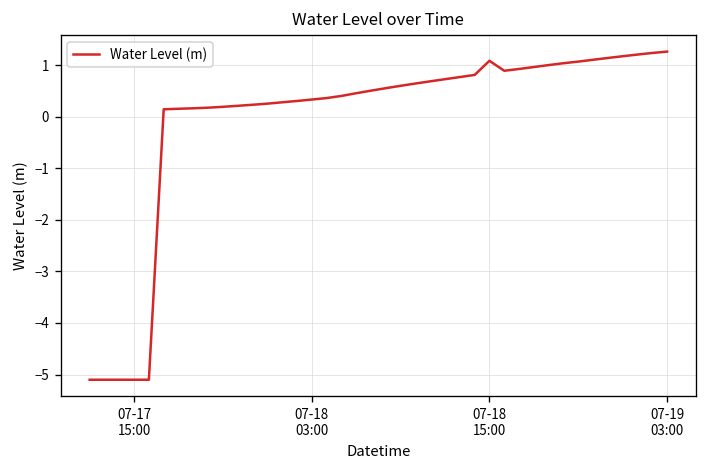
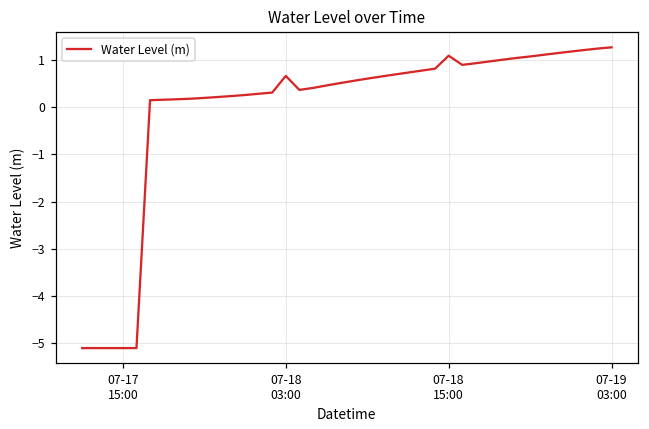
07-18 03:00: 0.3 -> 0.7
